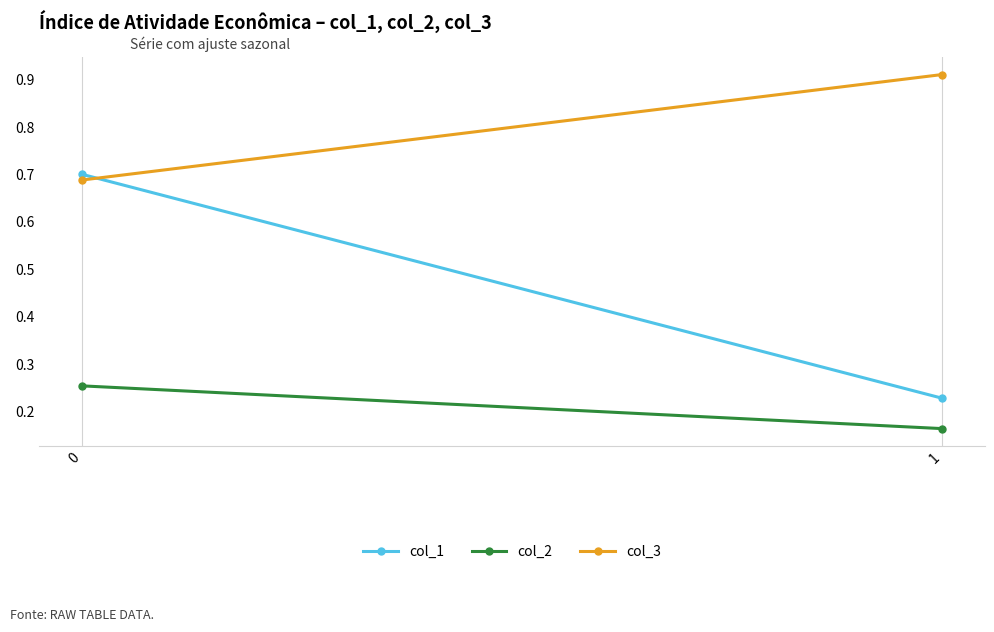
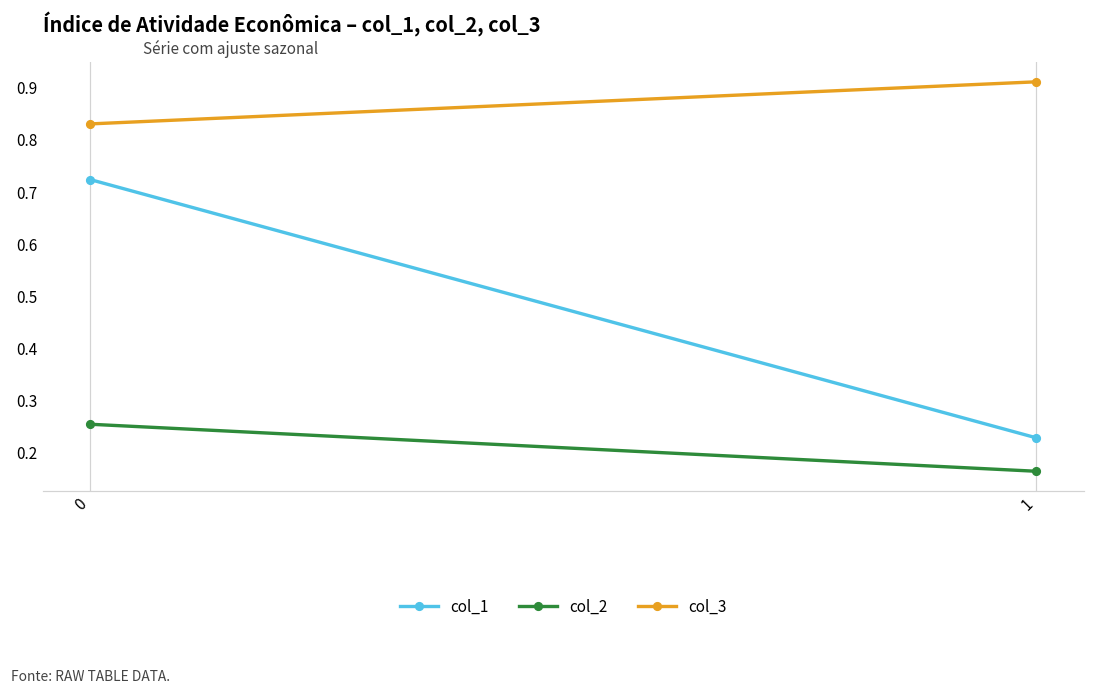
col_1, 0: 0.70 -> 0.72
col_3, 0: 0.69 -> 0.83
